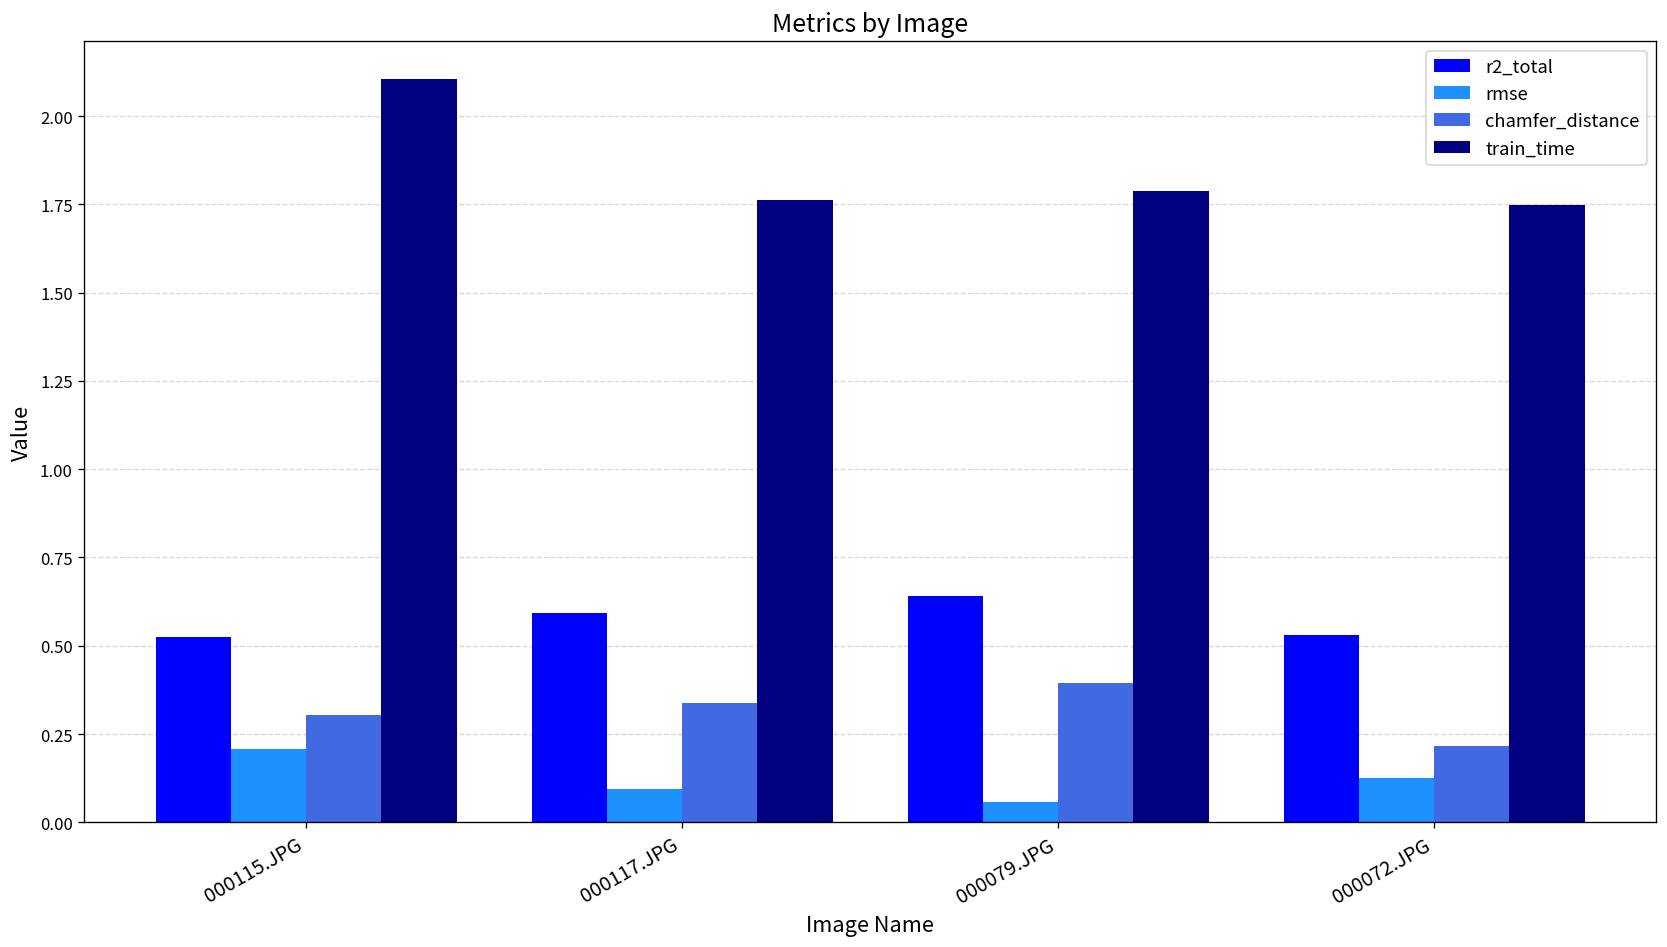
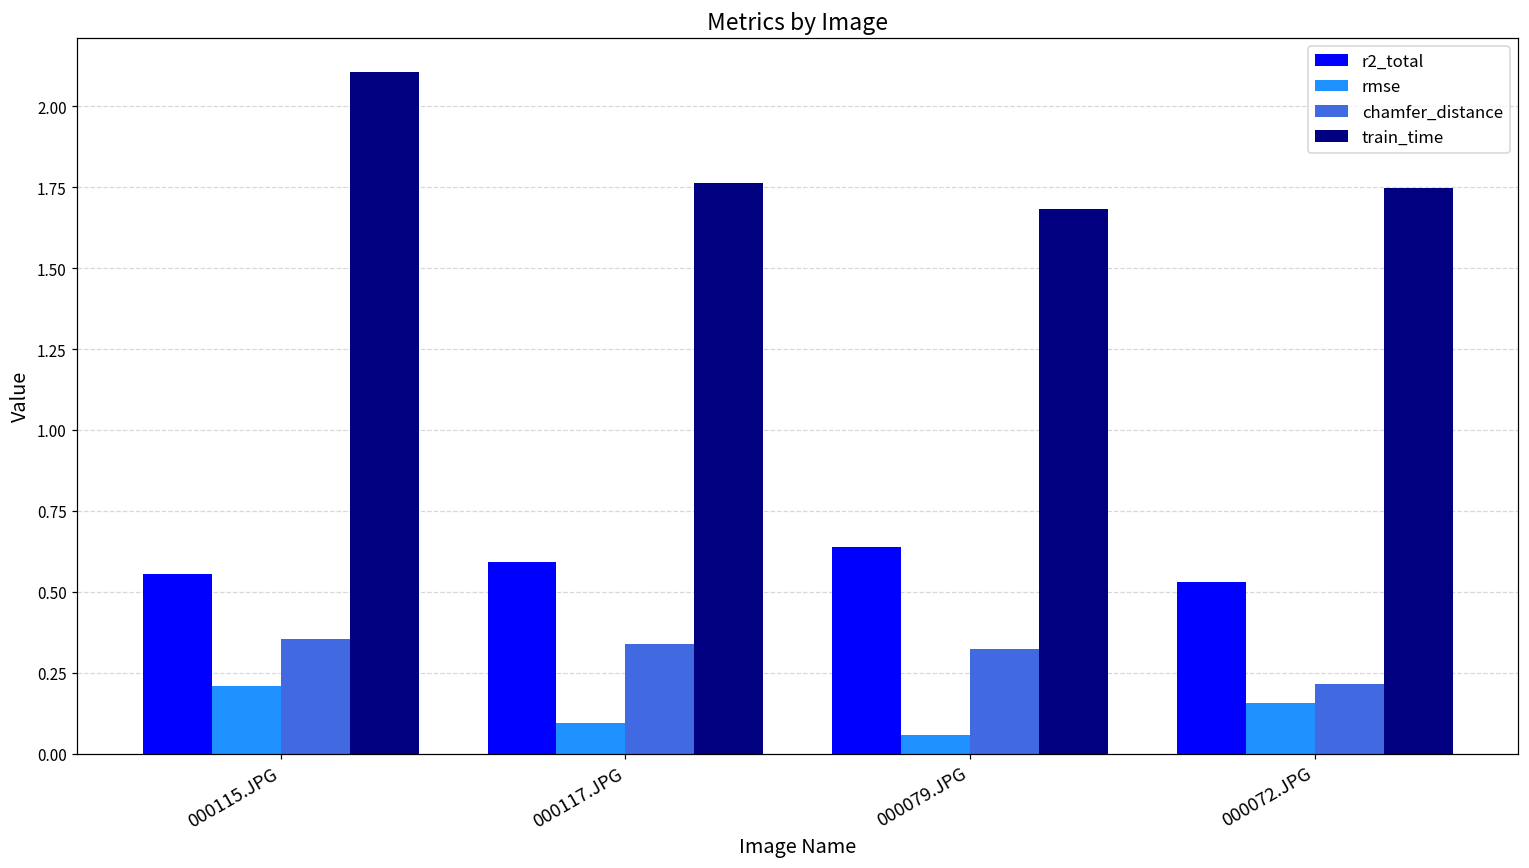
r2_total, 000115.JPG: 0.52 -> 0.56
chamfer_distance, 000115.JPG: 0.31 -> 0.35
chamfer_distance, 000079.JPG: 0.39 -> 0.32
train_time, 000079.JPG: 1.79 -> 1.68
rmse, 000072.JPG: 0.13 -> 0.16
